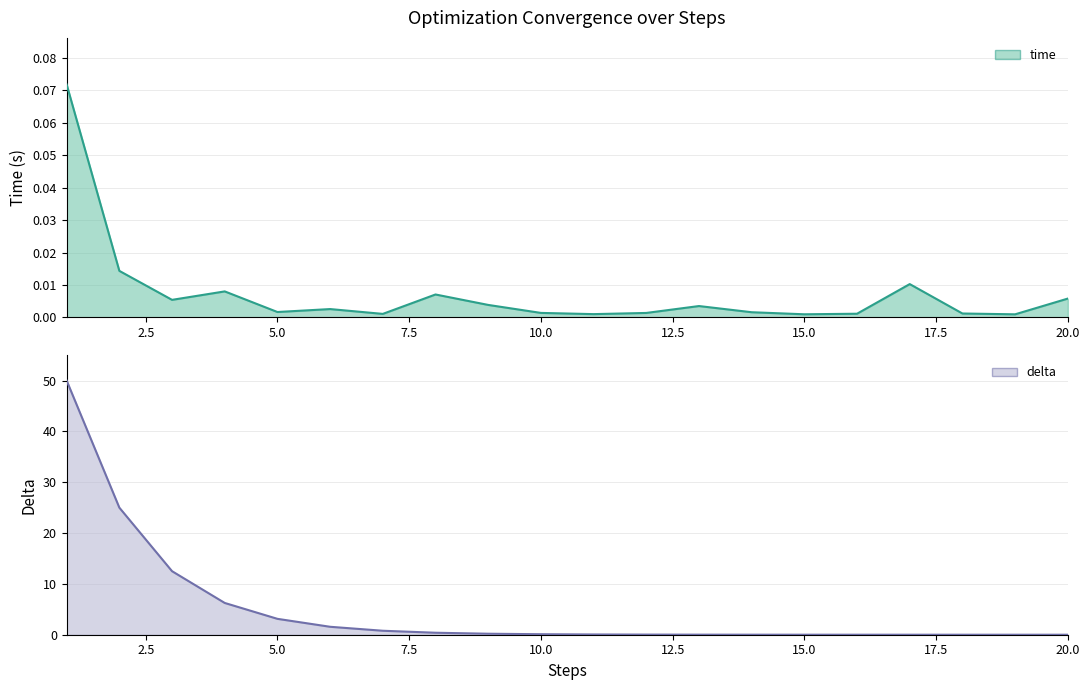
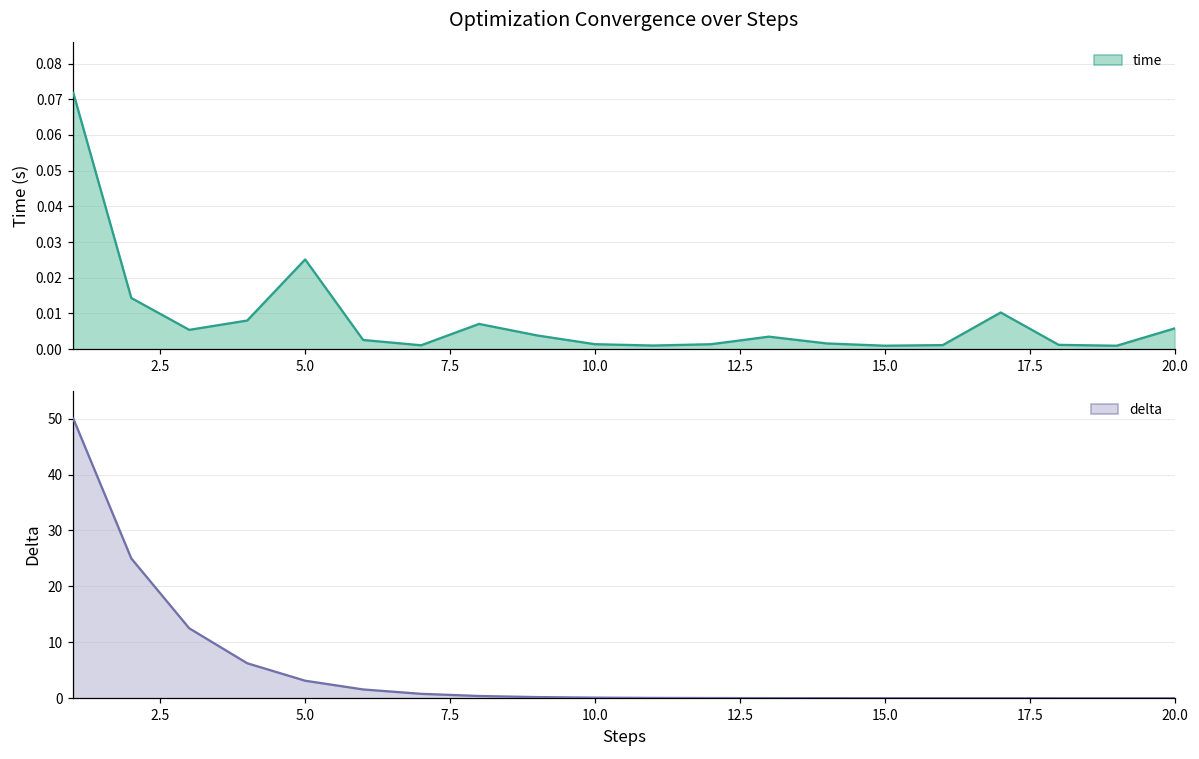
Optimization Convergence over Steps, 5.0: 0.002 -> 0.025
